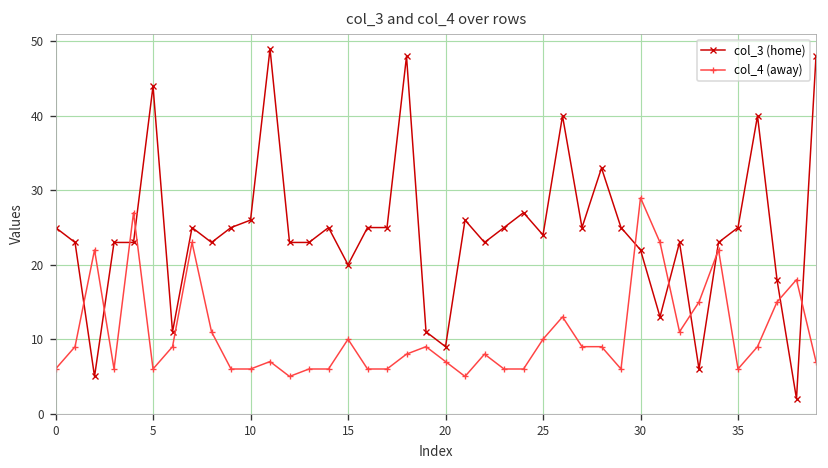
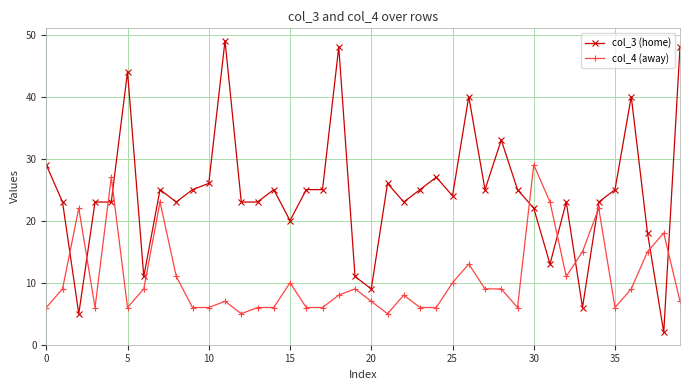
col_3 (home), 0: 25 -> 29
